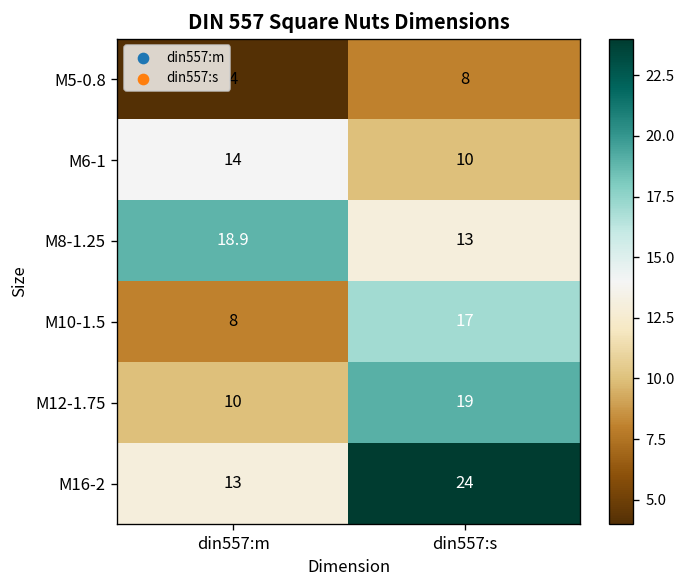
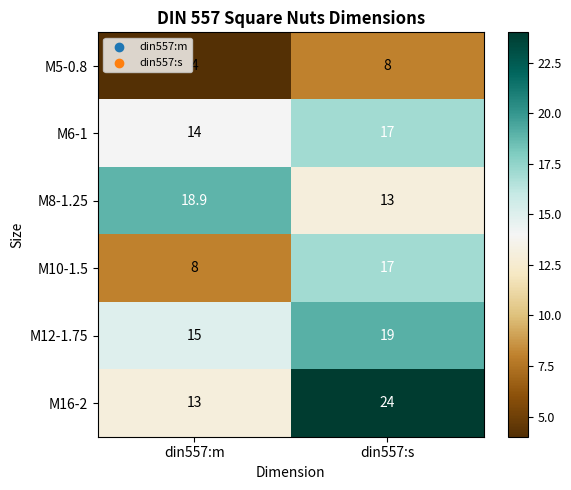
M6-1, din557:s: 10 -> 17
M12-1.75, din557:m: 10 -> 15
